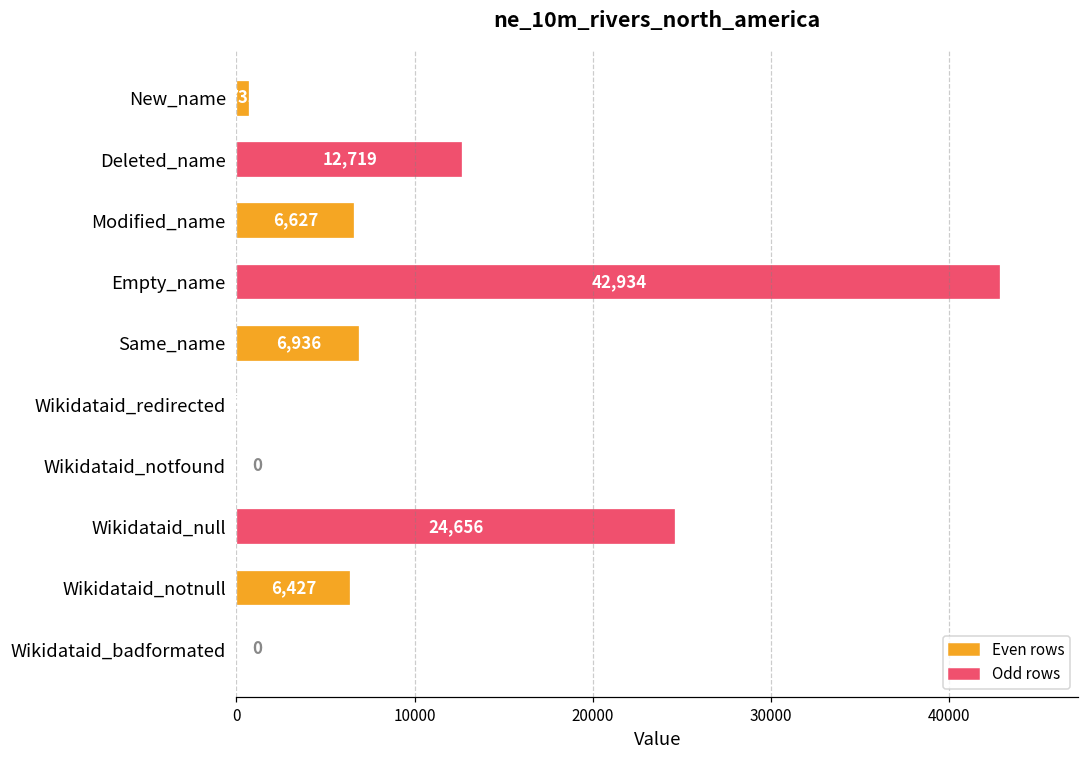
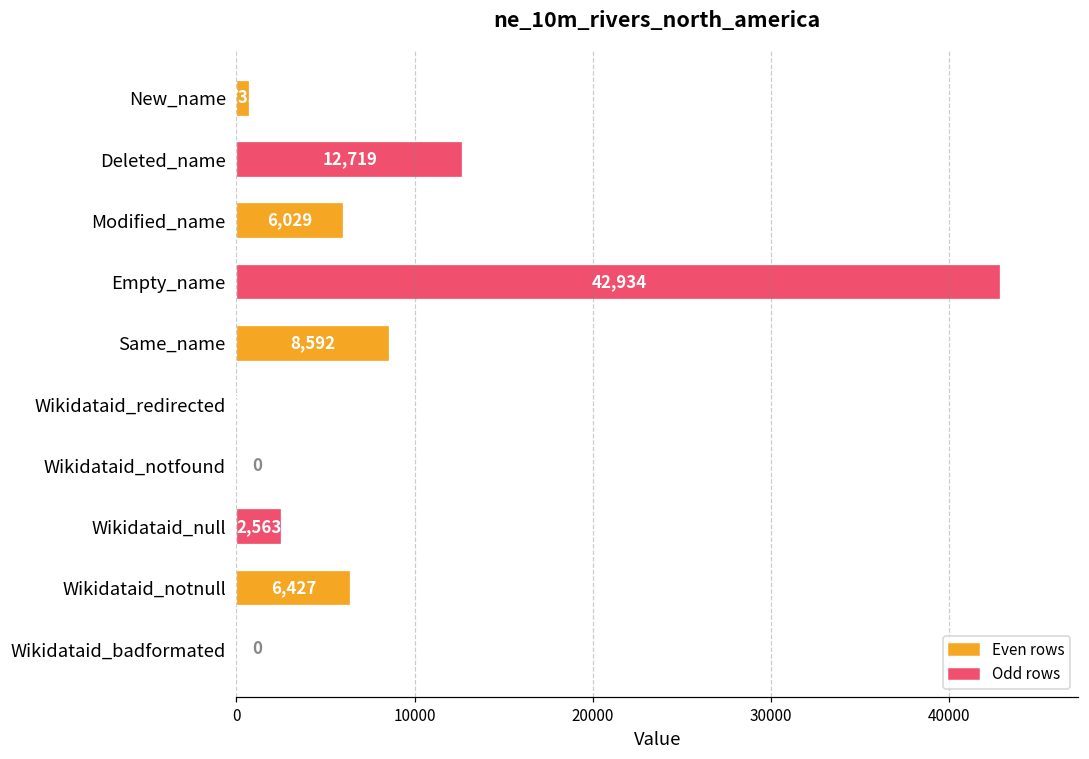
Modified_name: 6,627 -> 6,029
Same_name: 6,936 -> 8,592
Wikidataid_null: 24,656 -> 2,563
